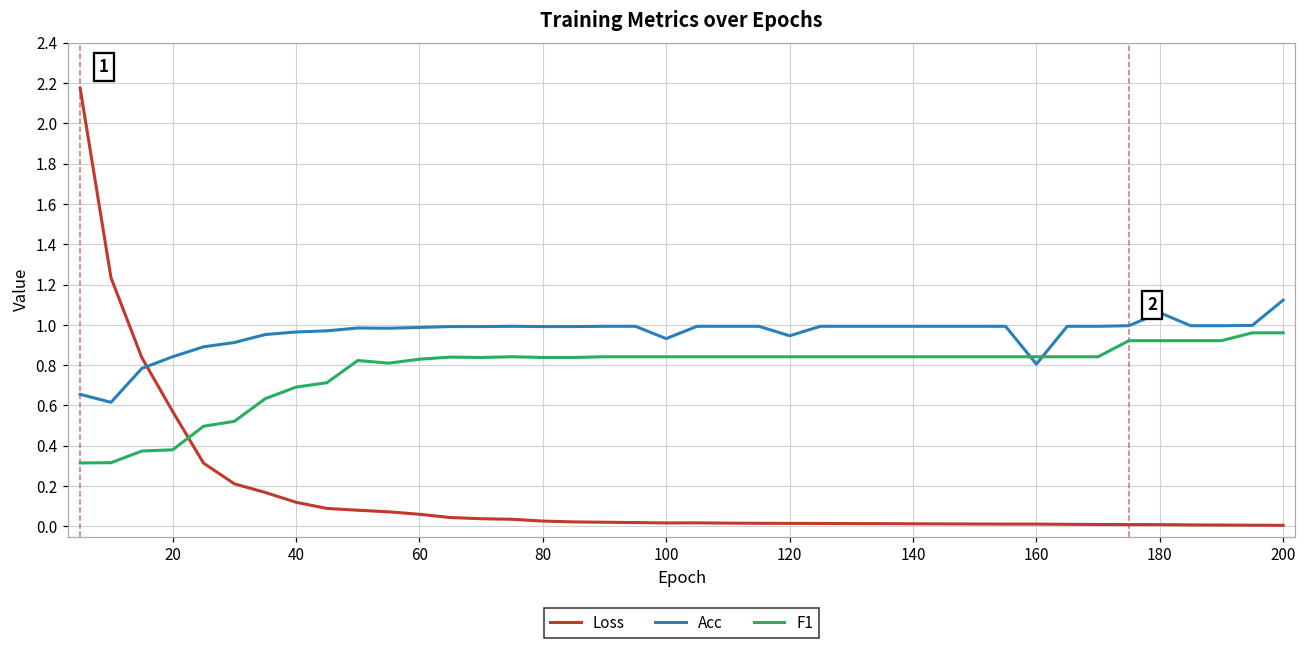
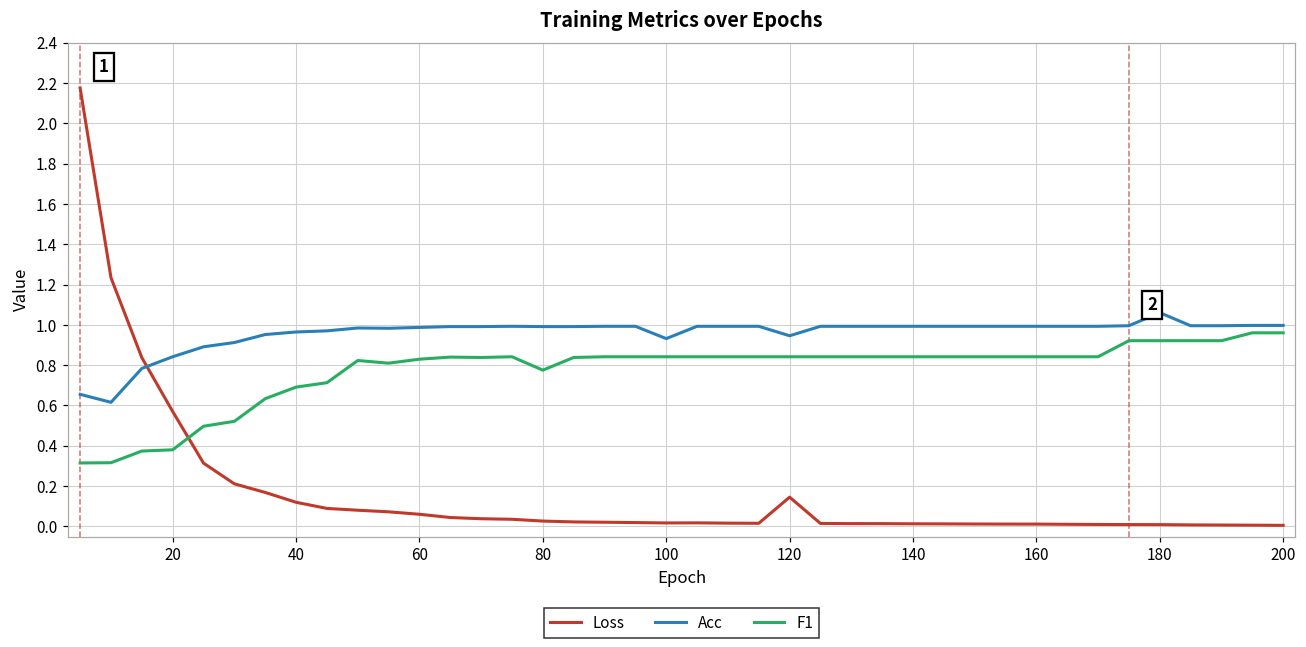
F1, 80: 0.84 -> 0.78
Loss, 120: 0.02 -> 0.15
Acc, 160: 0.81 -> 0.99
Acc, 200: 1.12 -> 1.00
